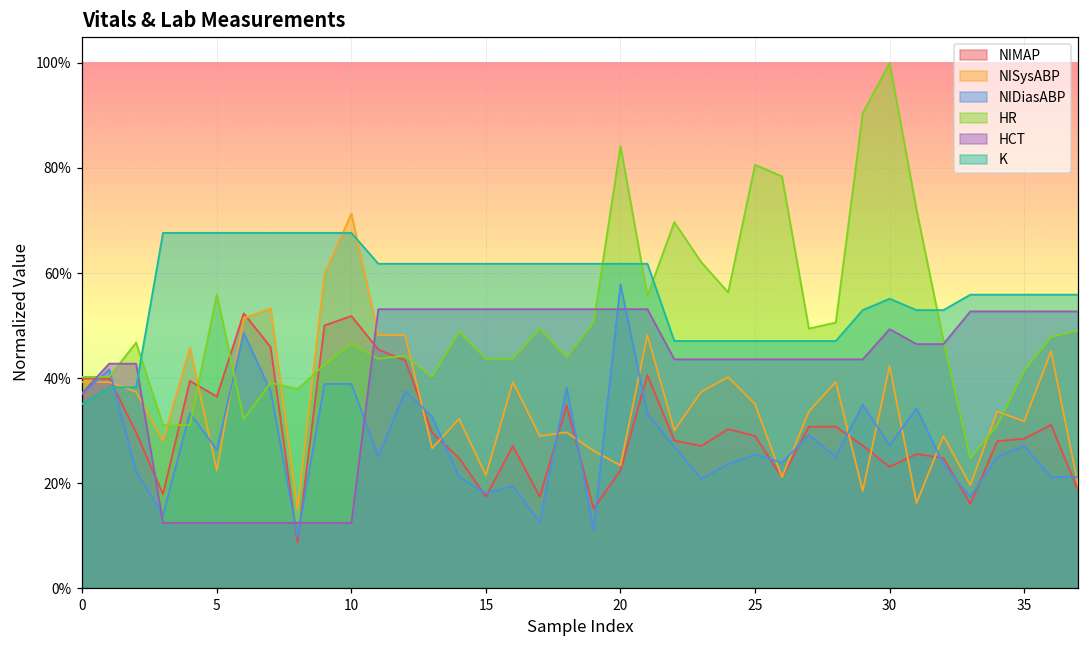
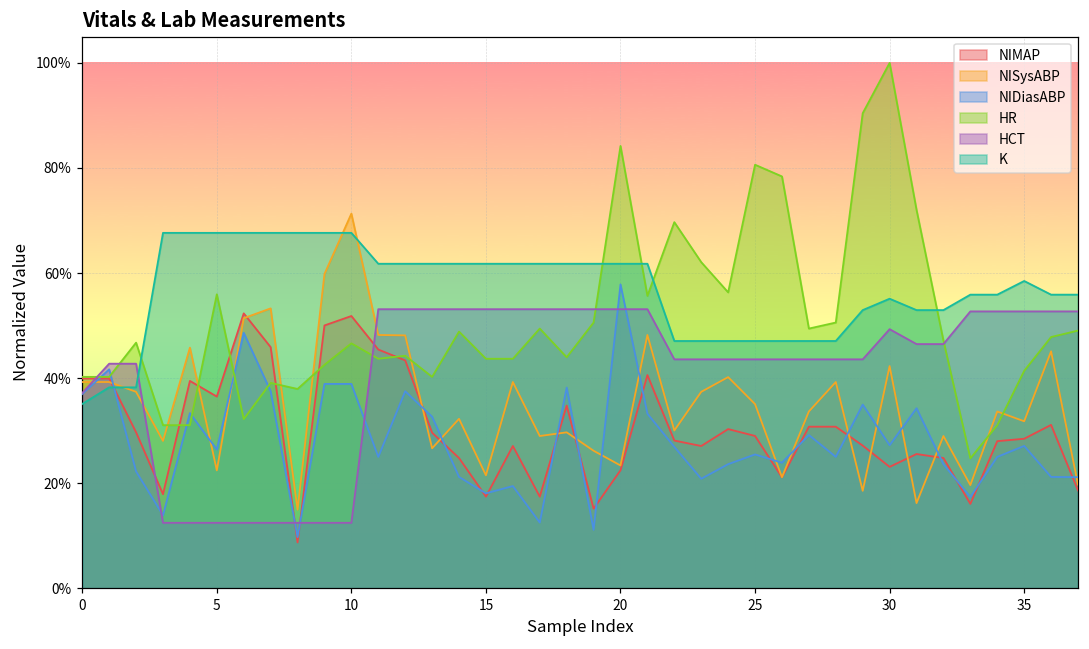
K, 35: 56% -> 58%
